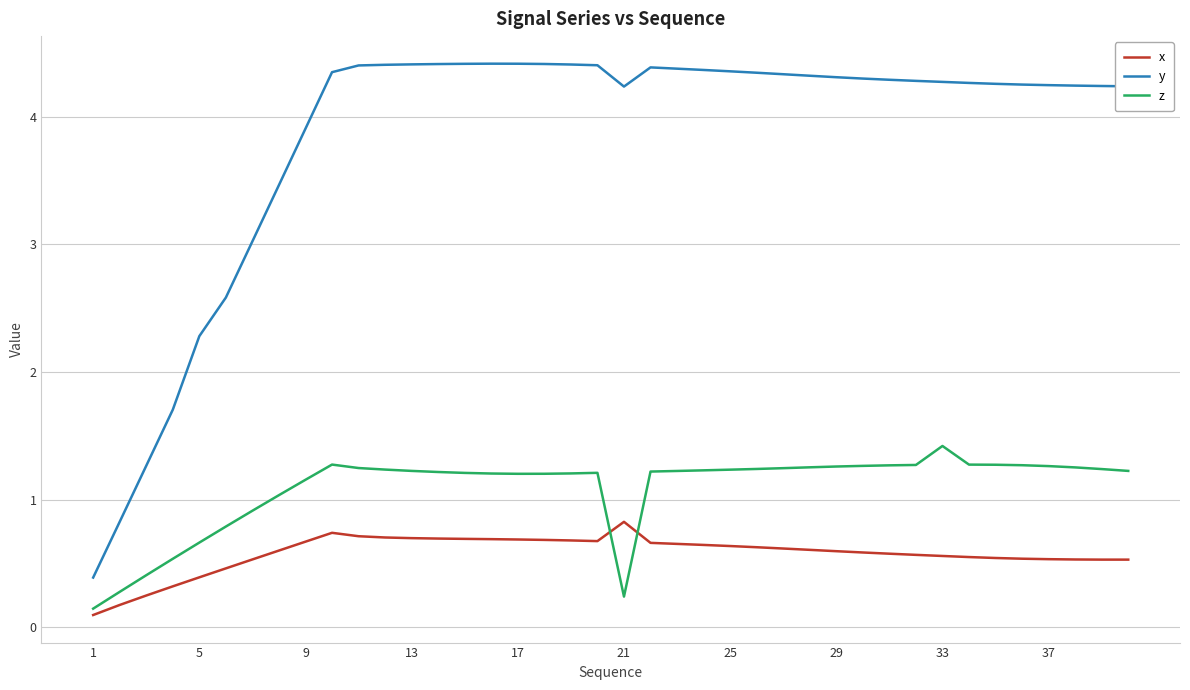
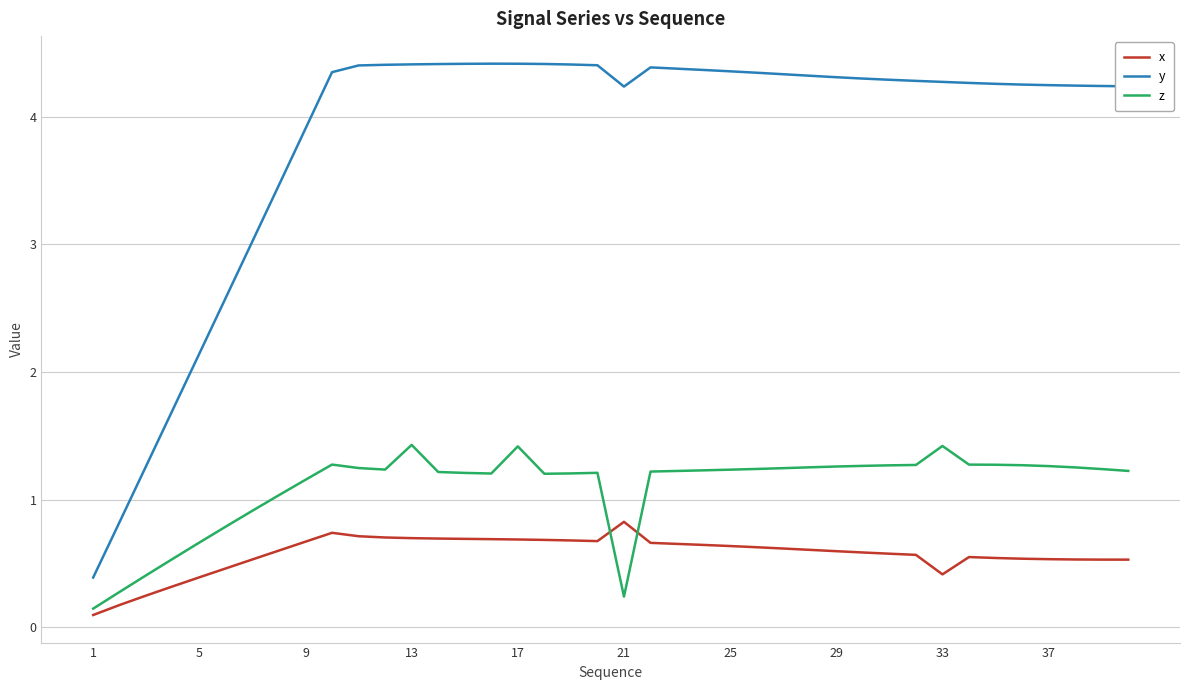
y, 5: 2.28 -> 2.14
z, 13: 1.22 -> 1.43
z, 17: 1.20 -> 1.42
x, 33: 0.56 -> 0.41
